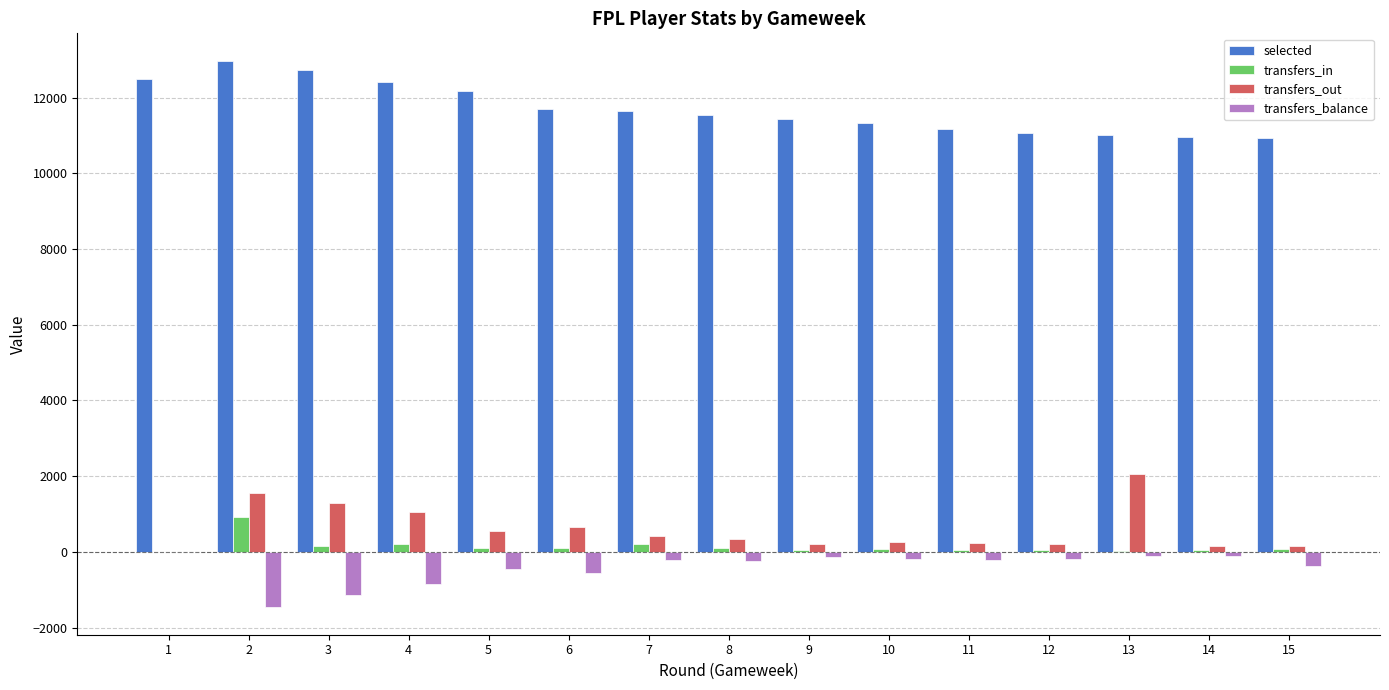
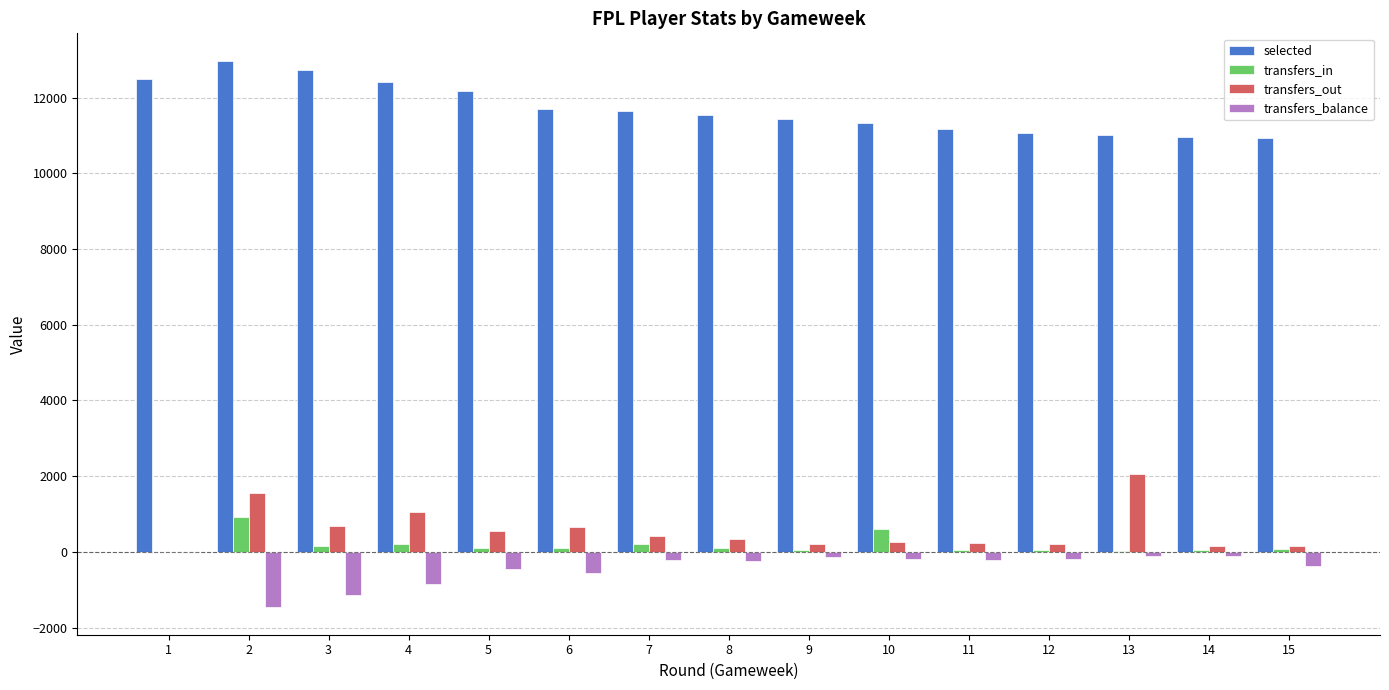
transfers_out, 3: 1300 -> 700
transfers_in, 10: 100 -> 600
